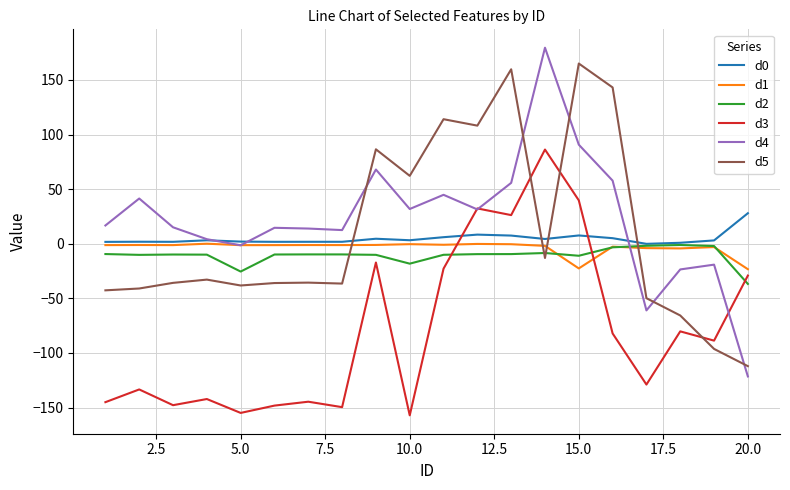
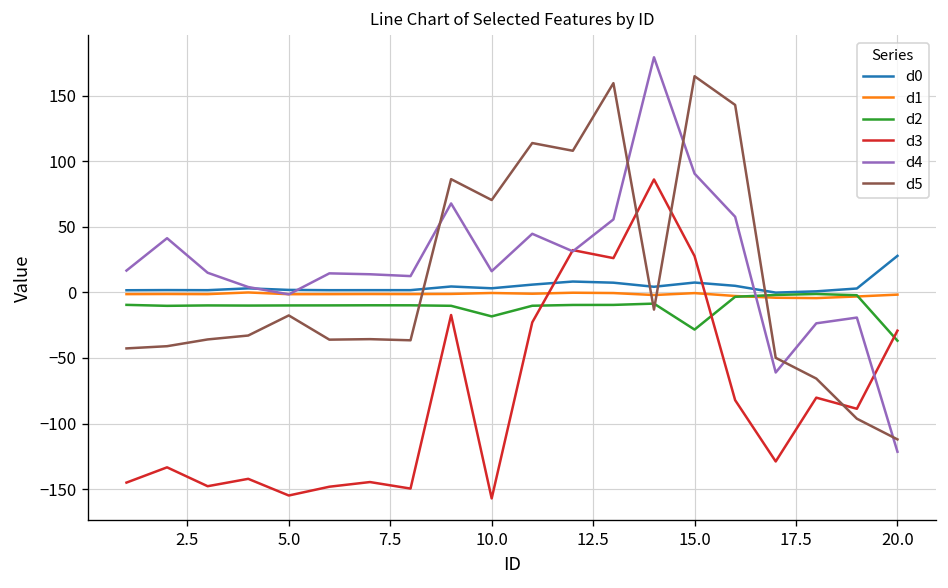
d2, 5.0: -25 -> -10
d5, 5.0: -38 -> -18
d4, 10.0: 32 -> 16
d5, 10.0: 62 -> 71
d1, 15.0: -23 -> 0
d2, 15.0: -11 -> -28
d3, 15.0: 40 -> 28
d1, 20.0: -23 -> -2
